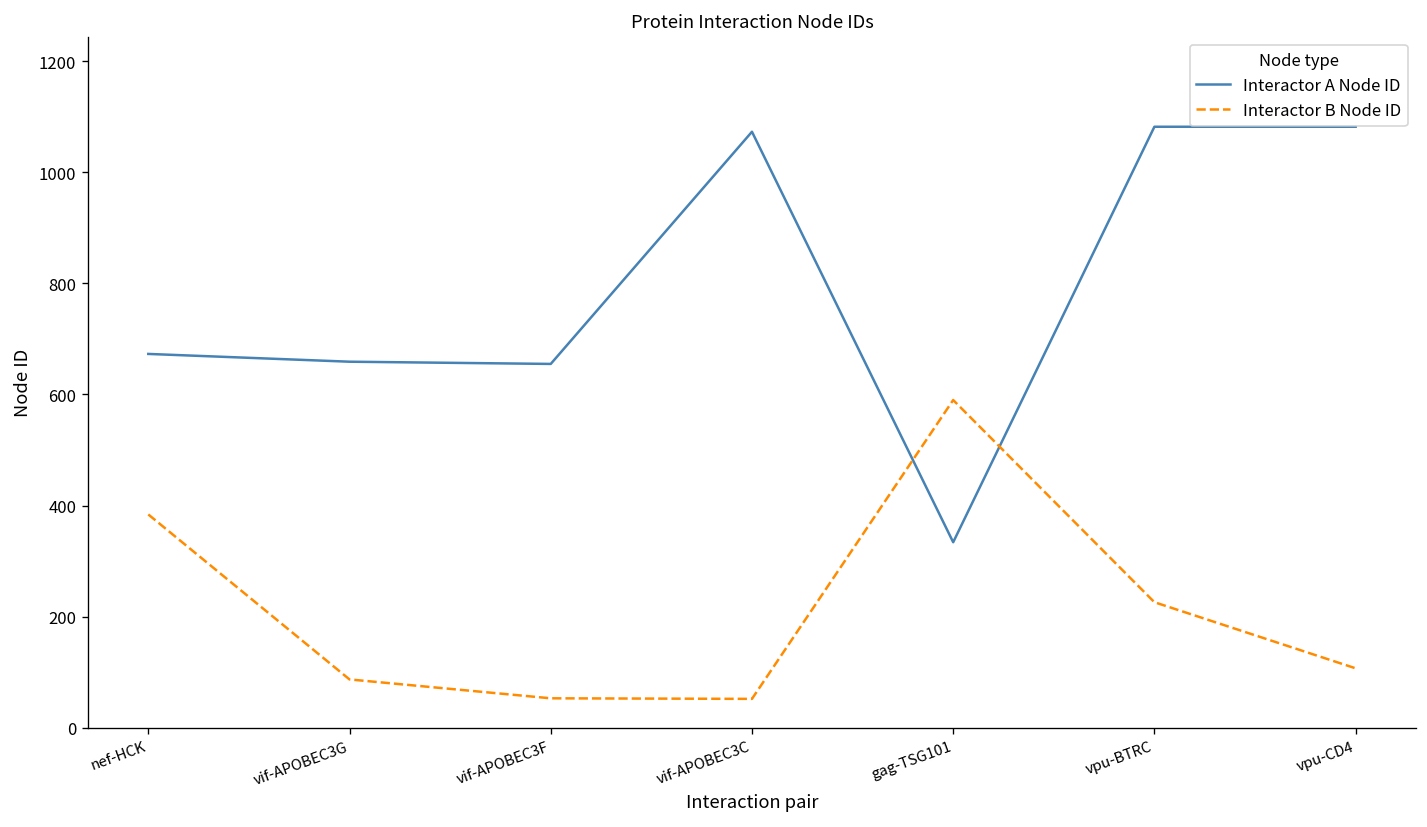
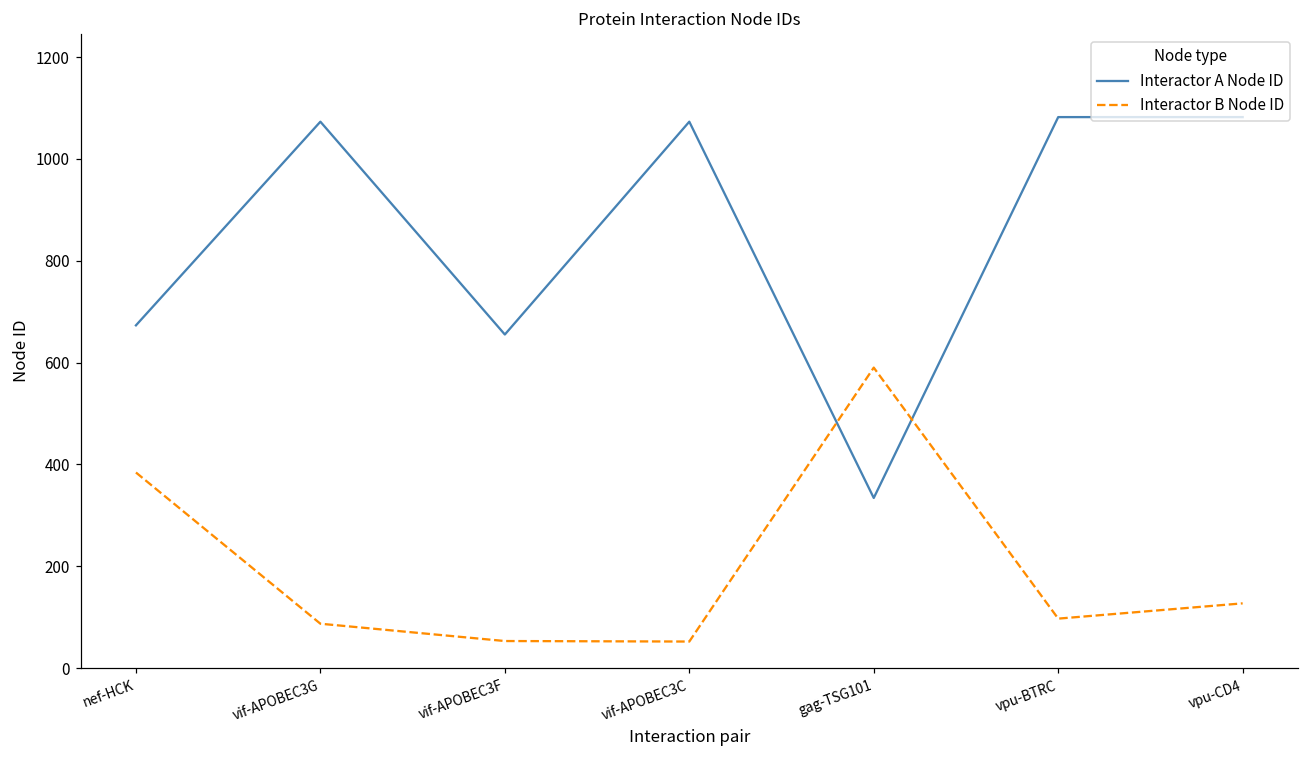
Interactor A Node ID, vif-APOBEC3G: 660 -> 1070
Interactor B Node ID, vpu-BTRC: 230 -> 100
Interactor B Node ID, vpu-CD4: 110 -> 130
